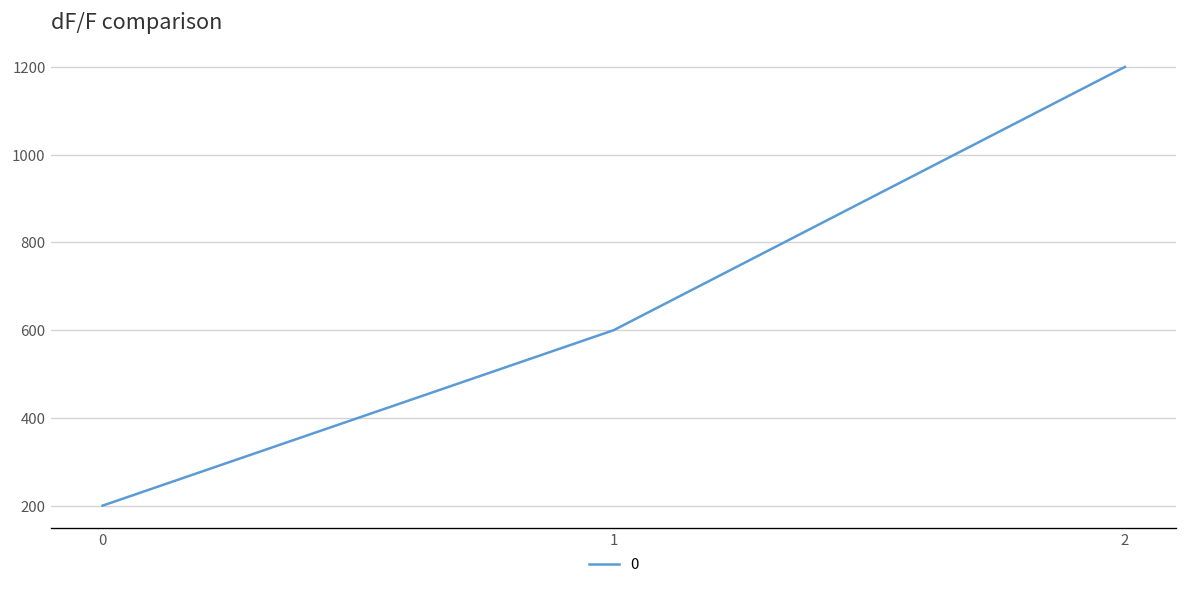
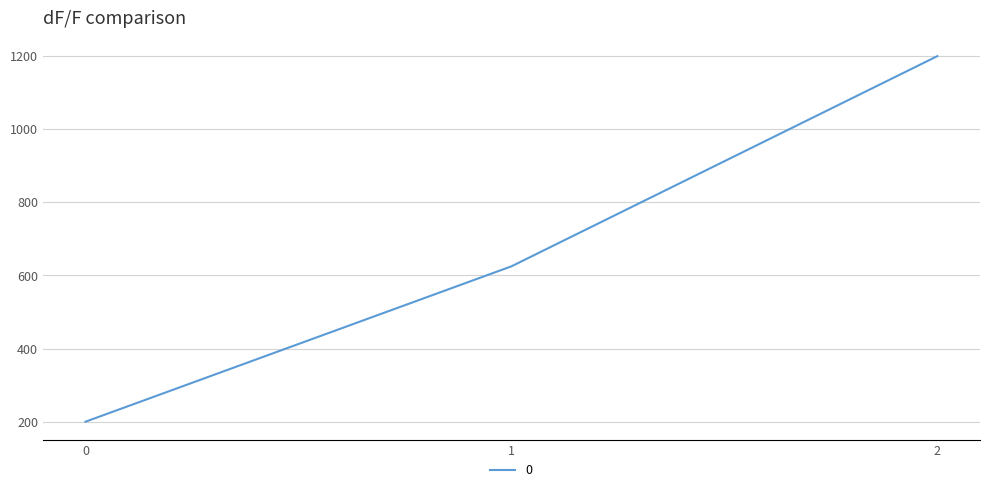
1: 600 -> 630
